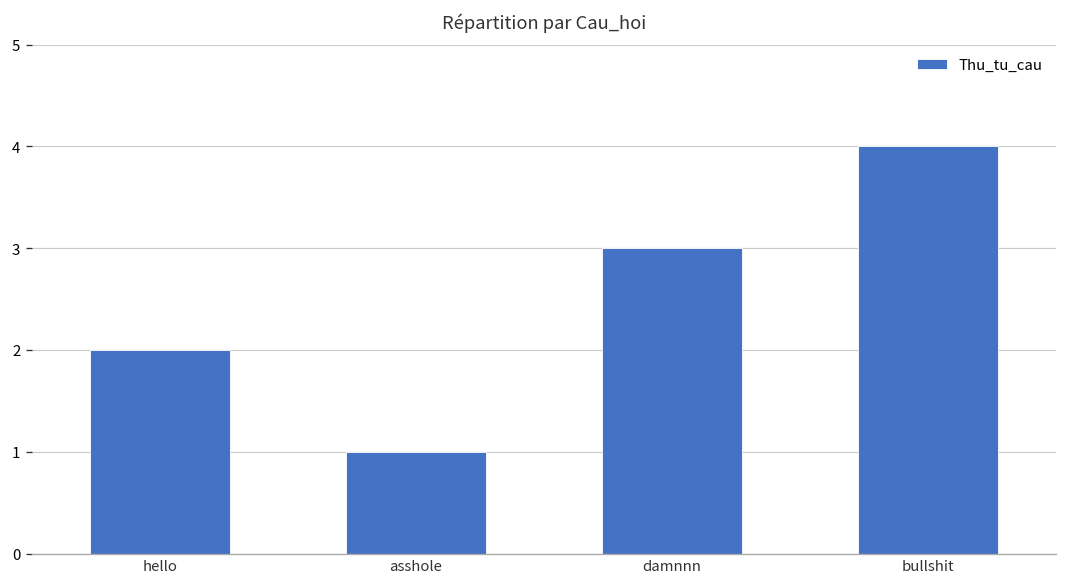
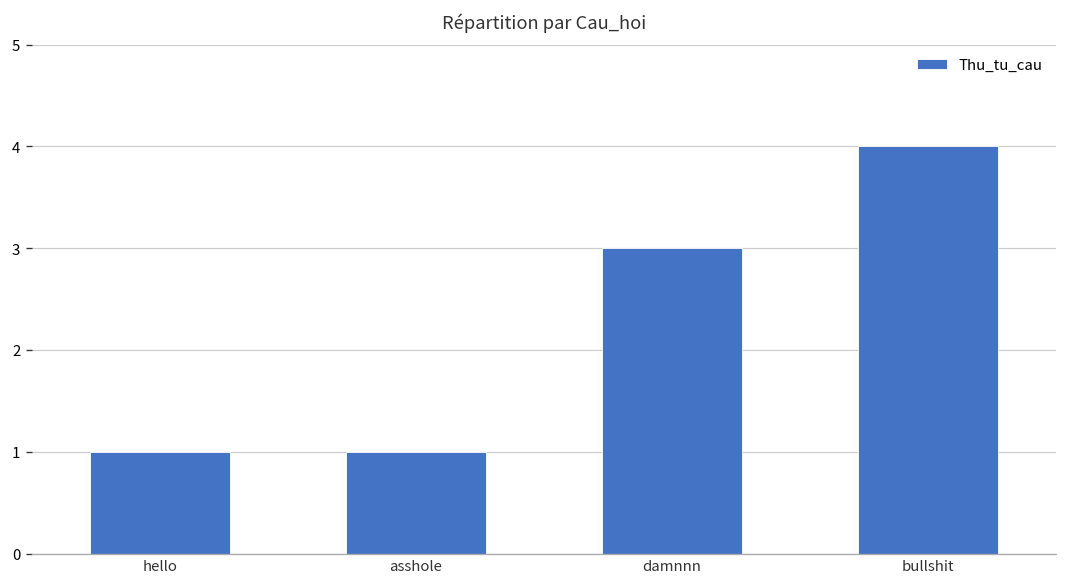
hello: 2 -> 1
